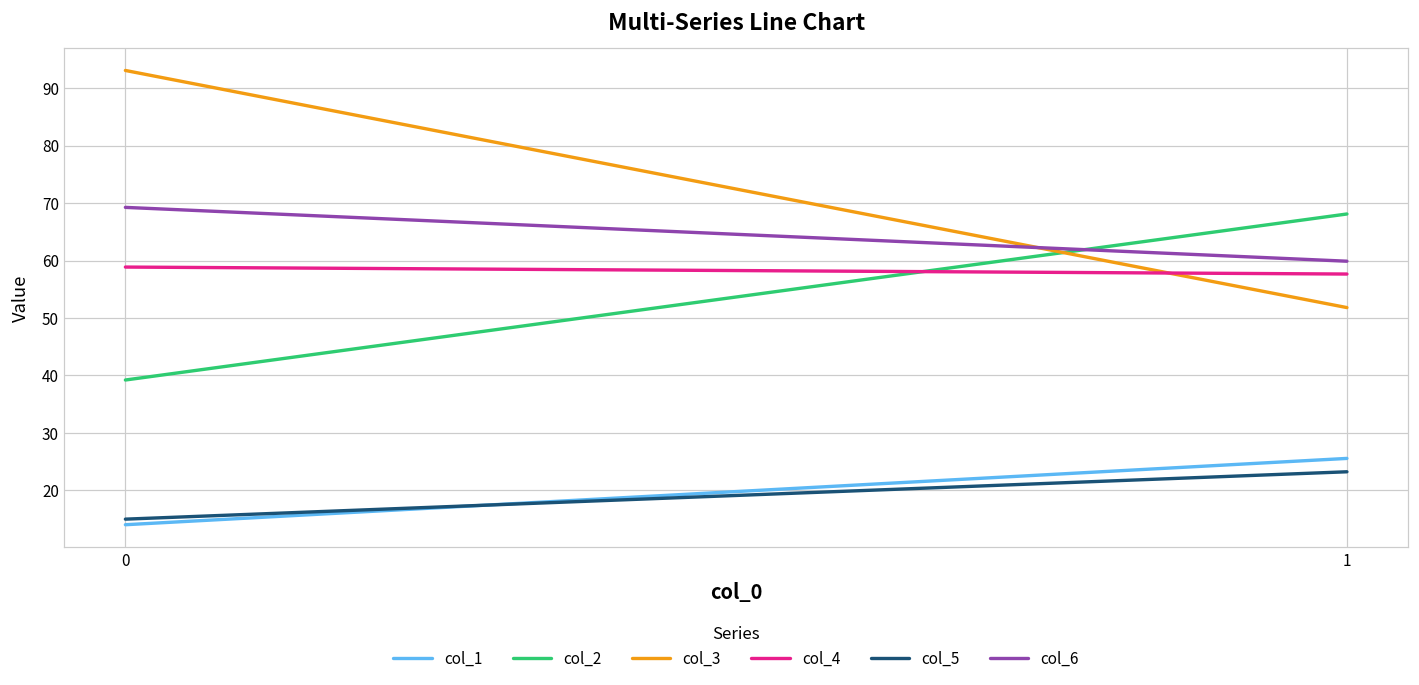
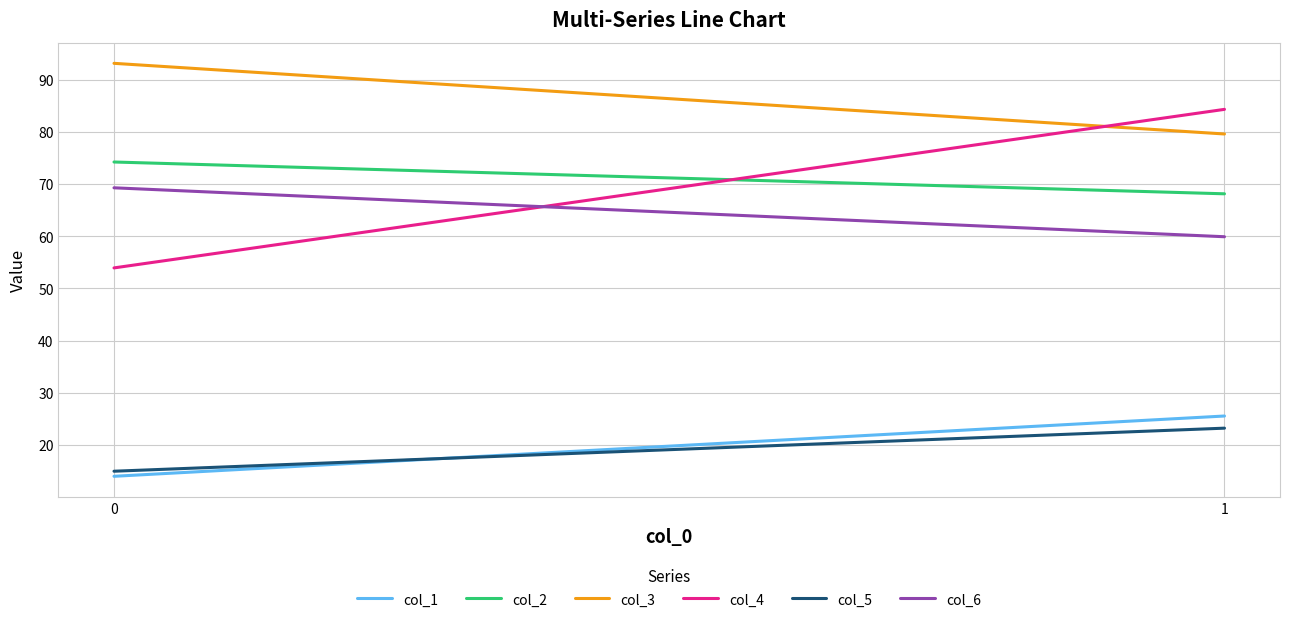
col_2, 0: 39 -> 74
col_4, 0: 59 -> 54
col_3, 1: 52 -> 80
col_4, 1: 58 -> 84
